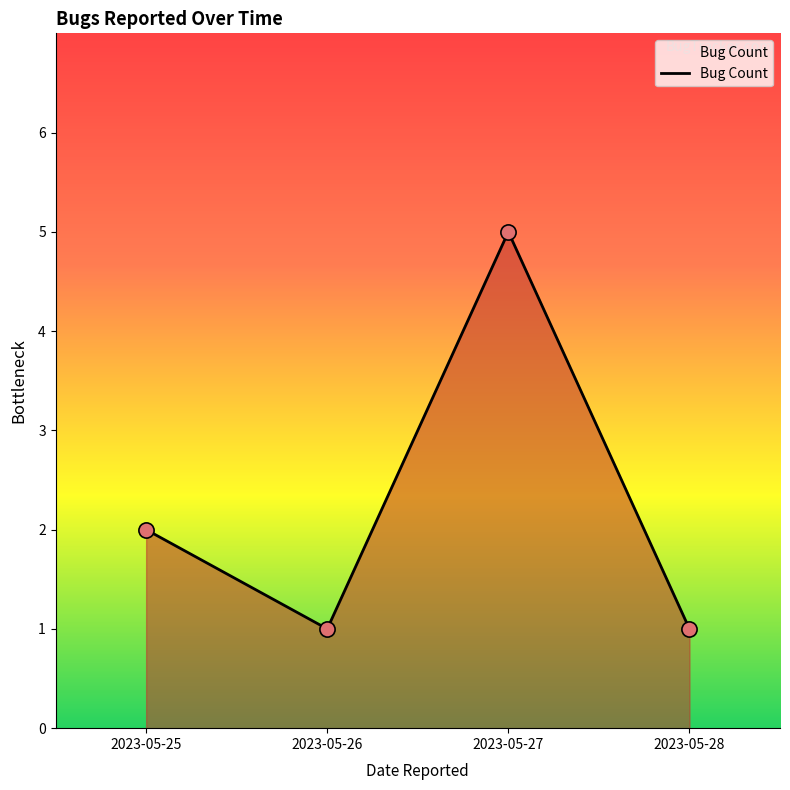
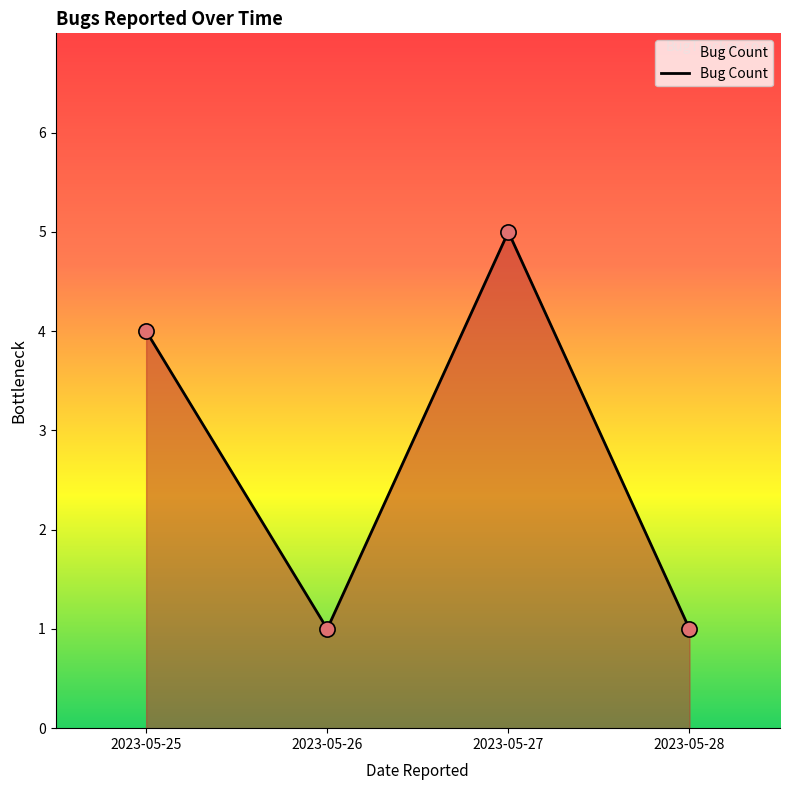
2023-05-25: 2 -> 4
